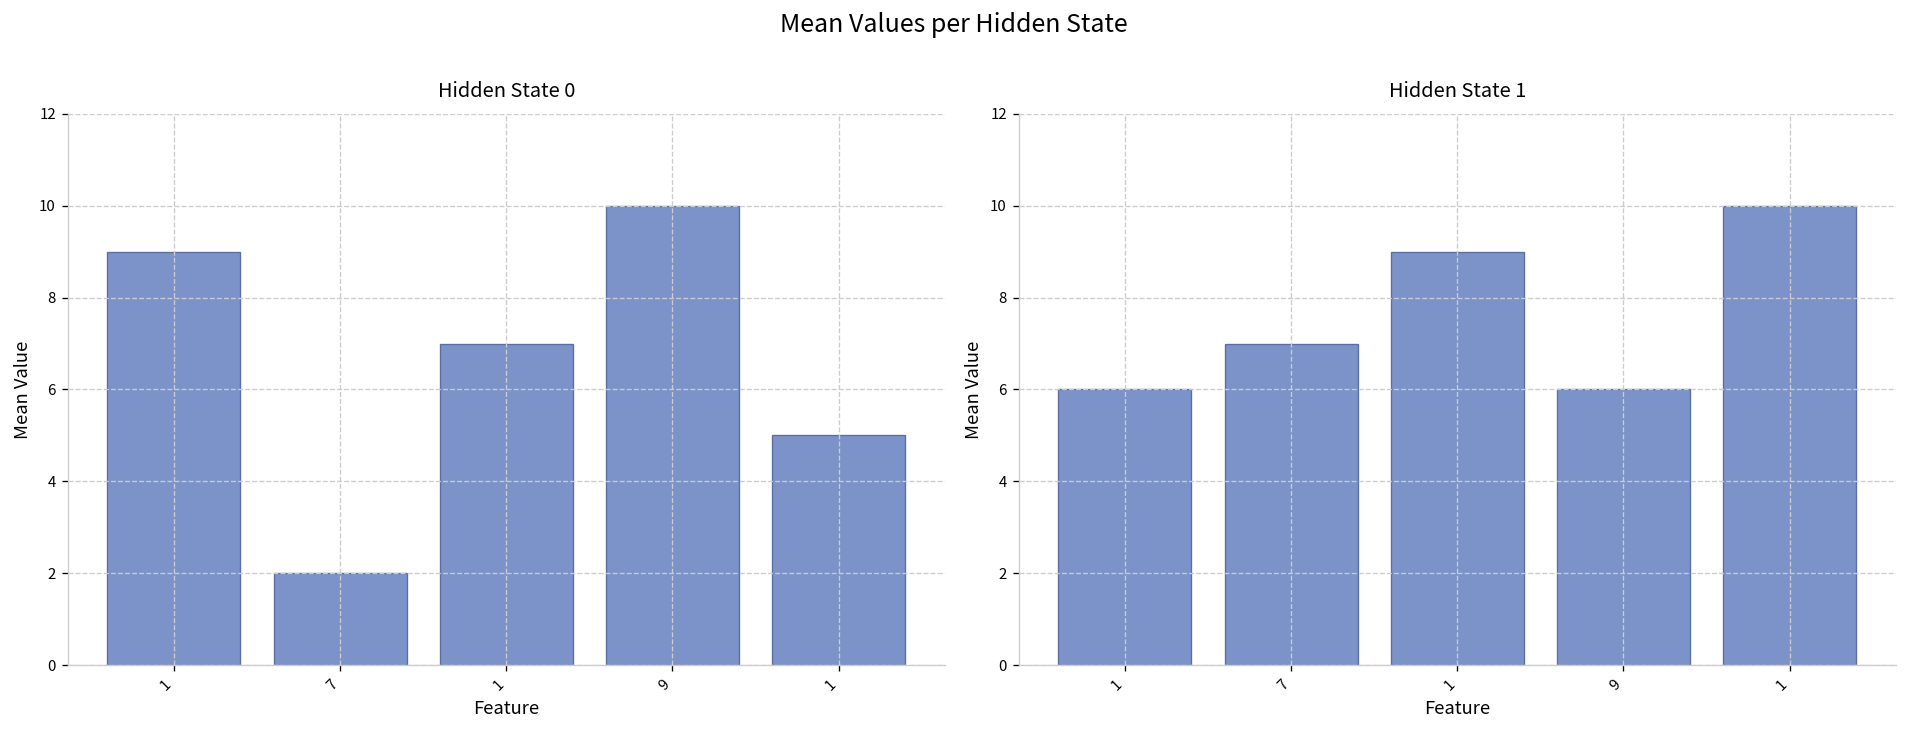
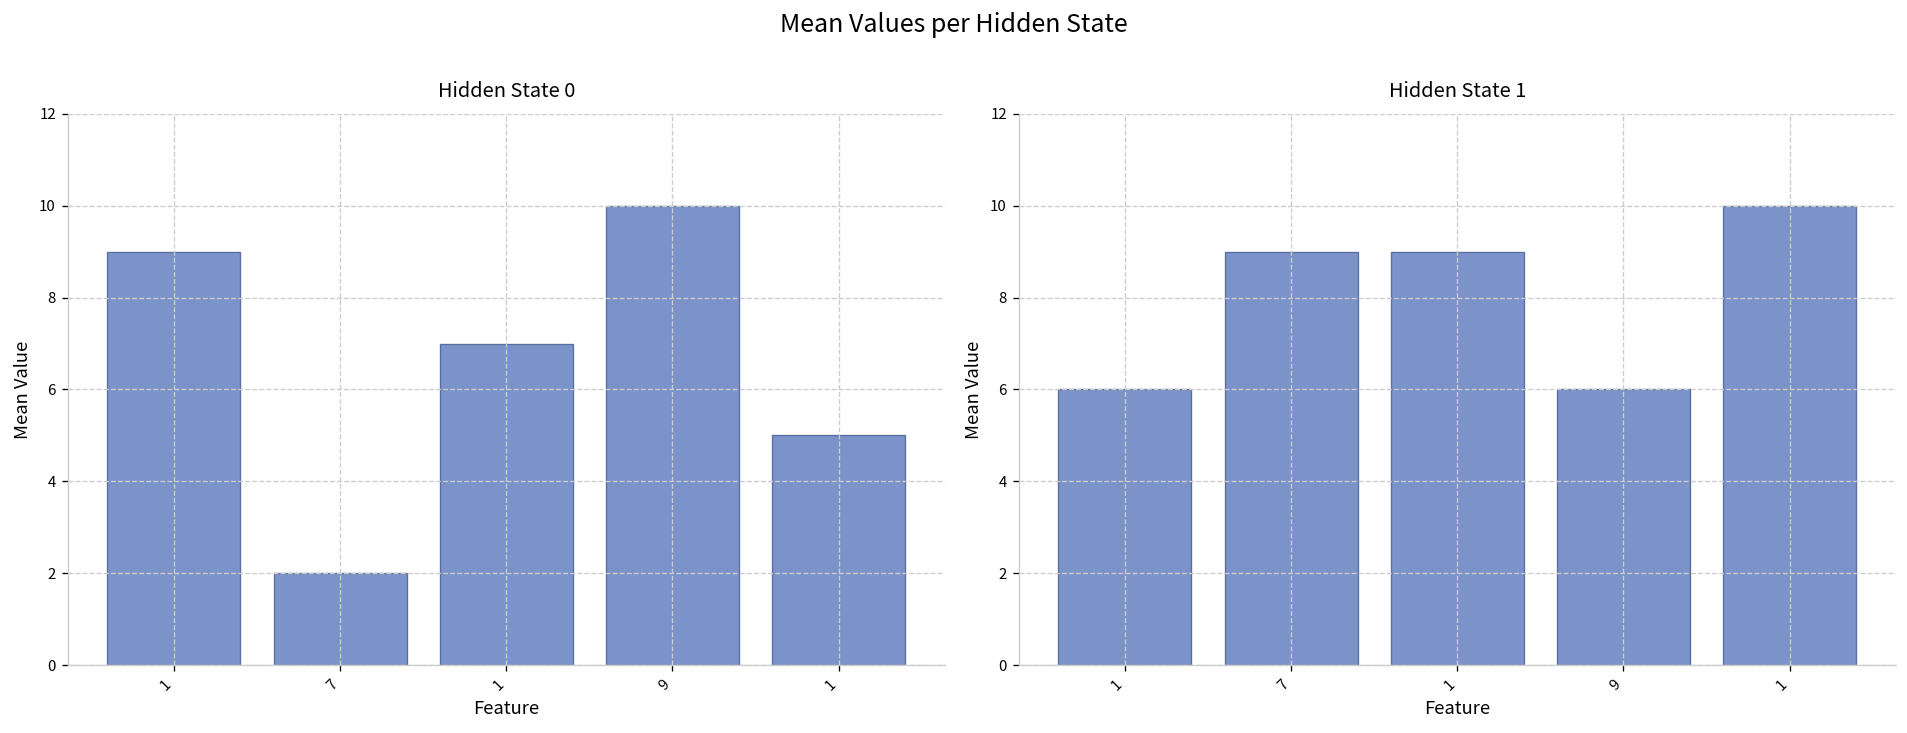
Hidden State 1, 7: 7 -> 9
